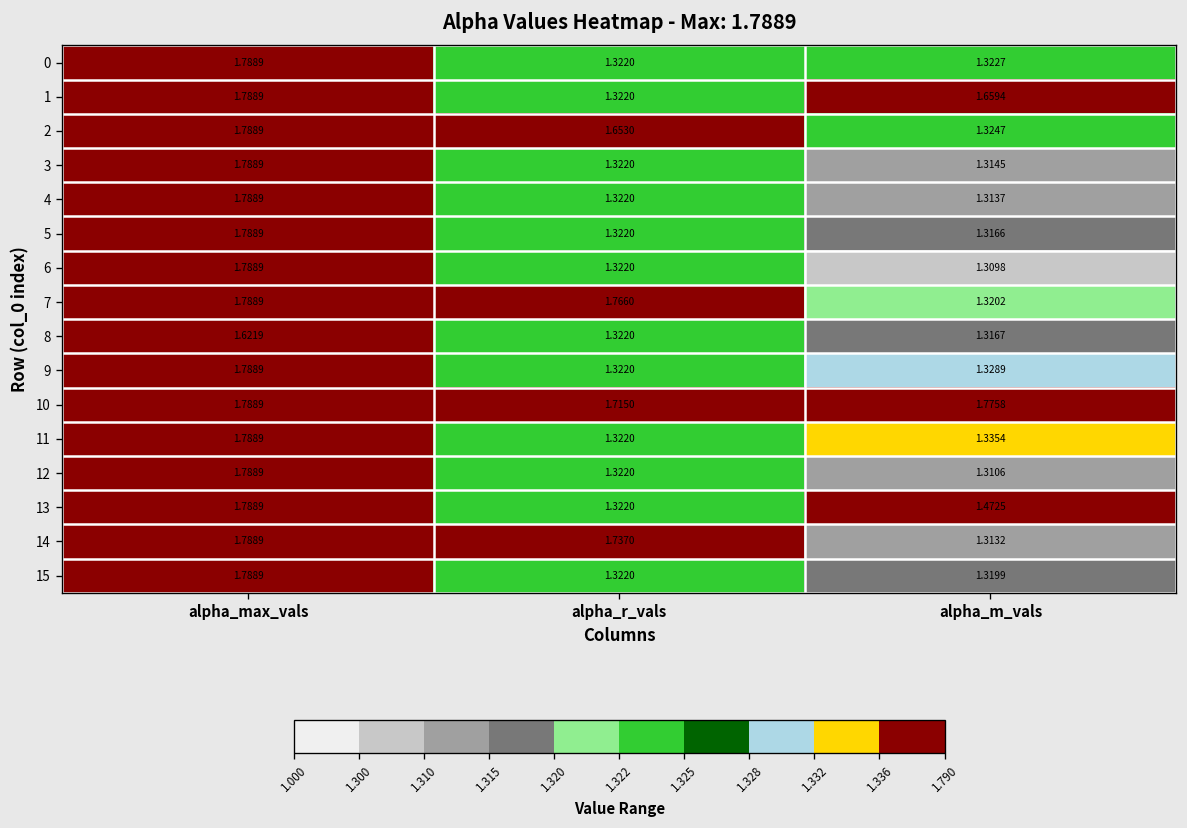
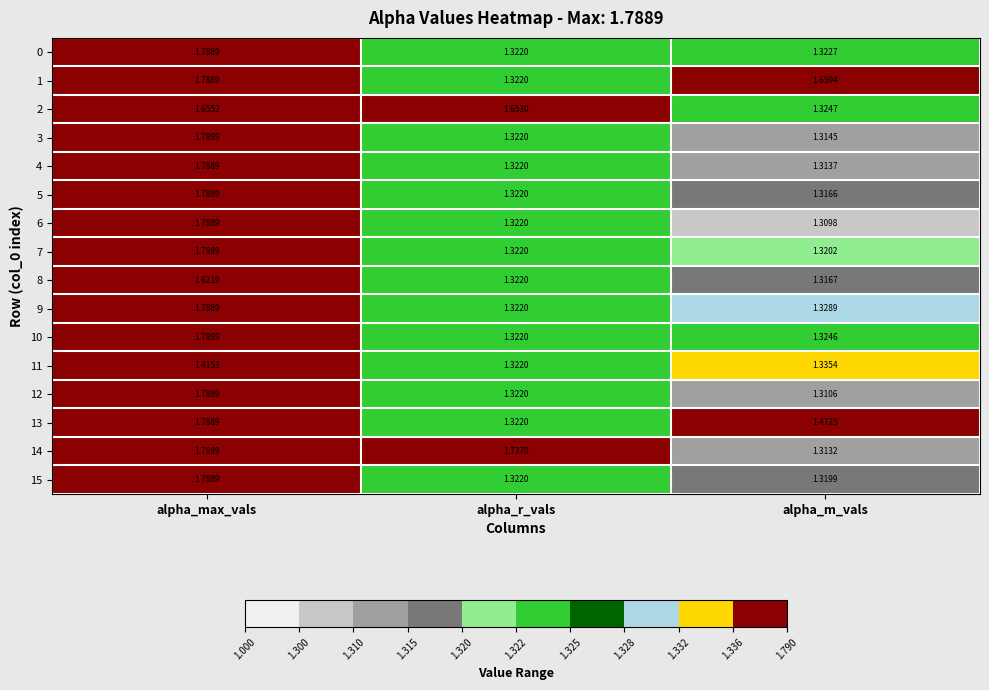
2, alpha_max_vals: 1.7889 -> 1.6552
7, alpha_r_vals: 1.7660 -> 1.3220
10, alpha_r_vals: 1.7150 -> 1.3220
10, alpha_m_vals: 1.7758 -> 1.3246
11, alpha_max_vals: 1.7889 -> 1.4153
